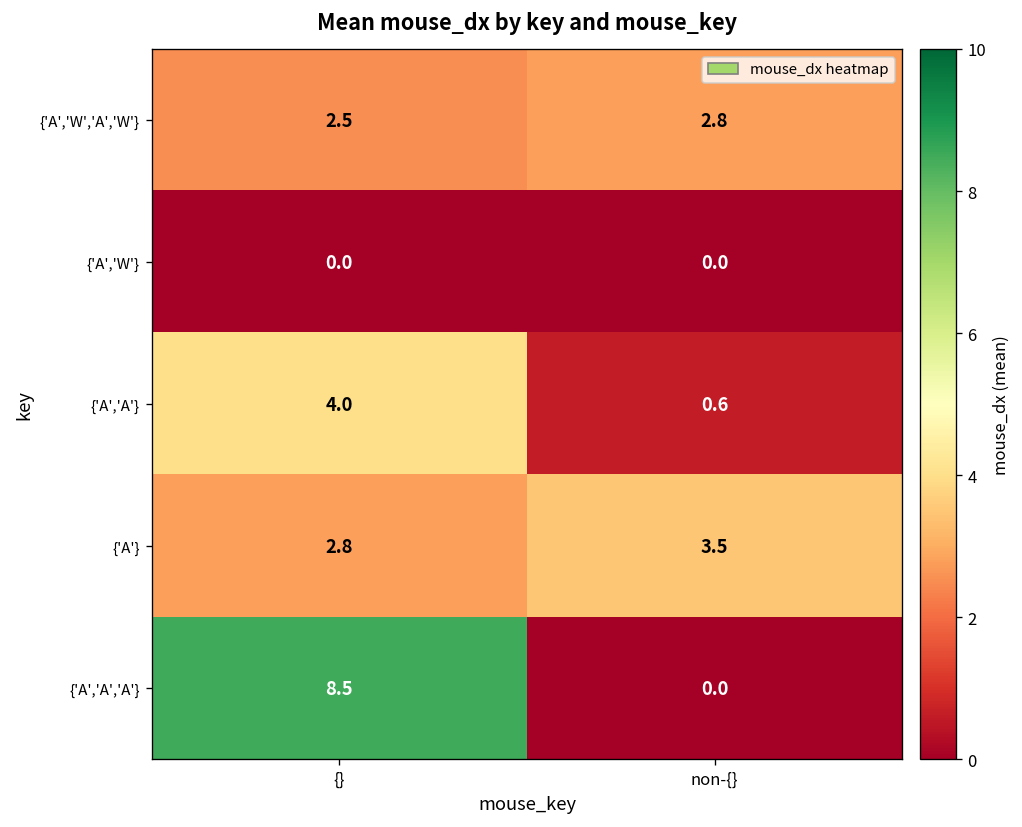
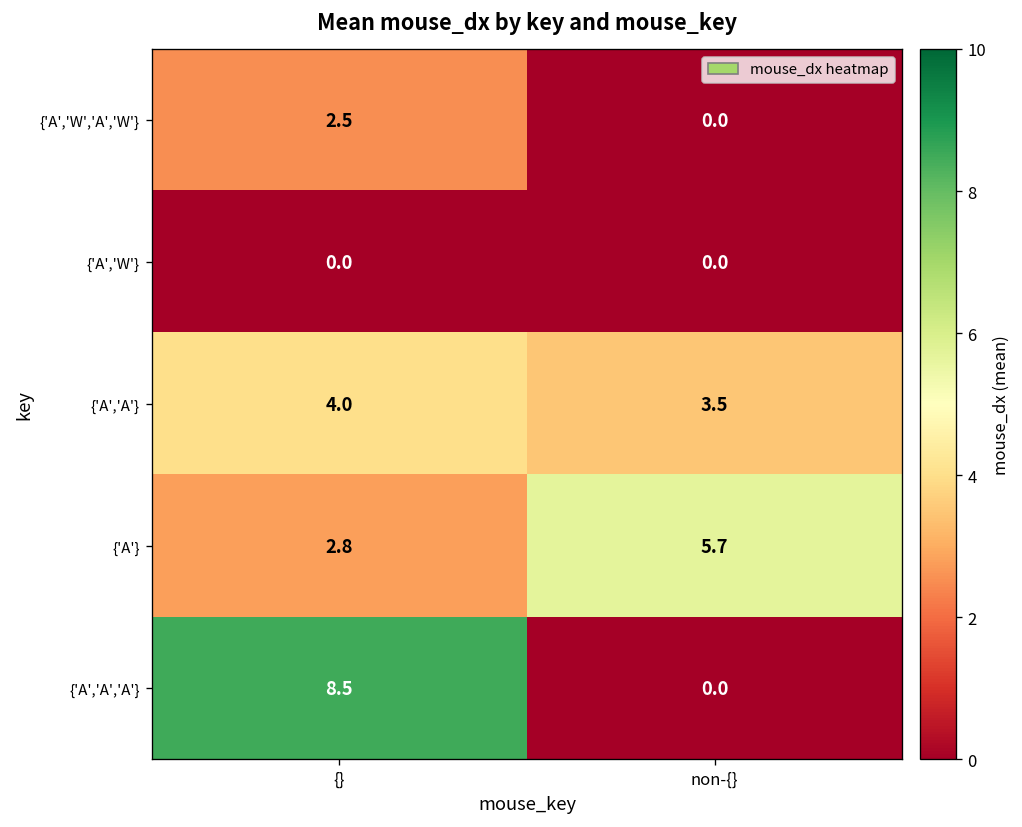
{'A','W','A','W'}, non-{}: 2.8 -> 0.0
{'A','A'}, non-{}: 0.6 -> 3.5
{'A'}, non-{}: 3.5 -> 5.7
